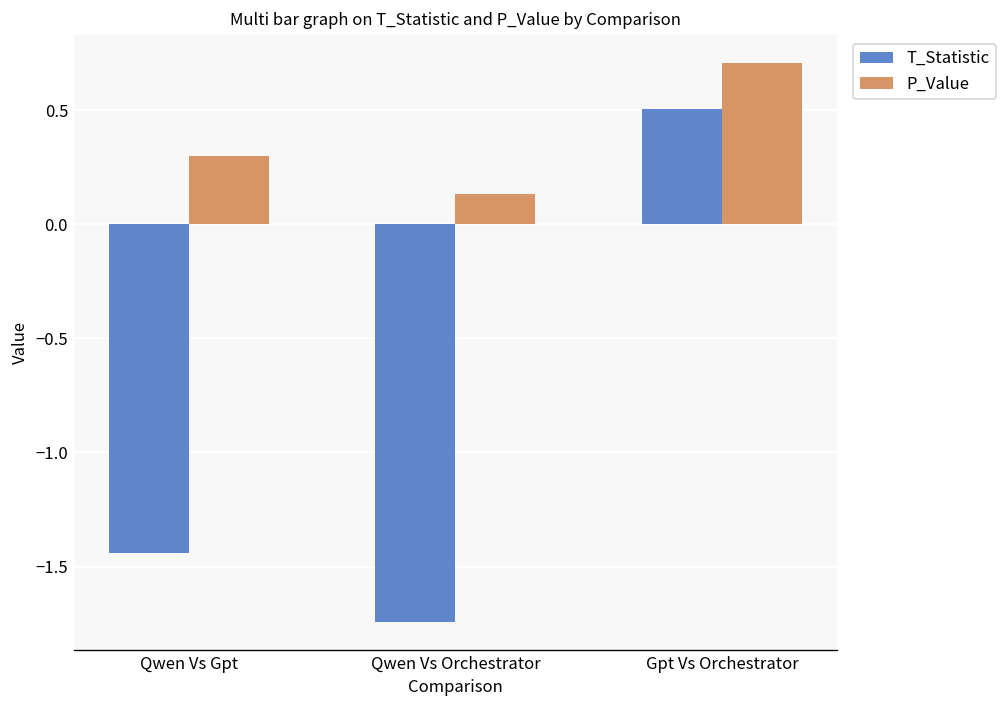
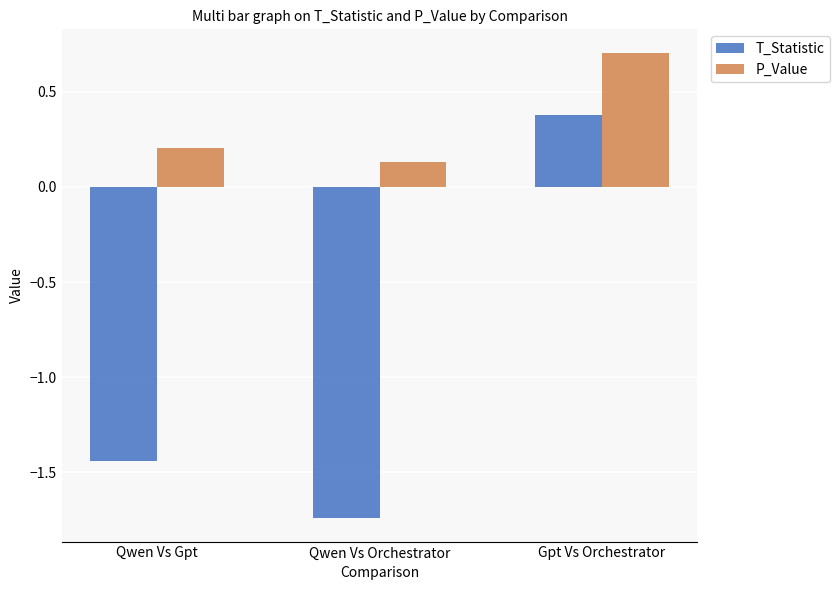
P_Value, Qwen Vs Gpt: 0.30 -> 0.21
T_Statistic, Gpt Vs Orchestrator: 0.50 -> 0.38
